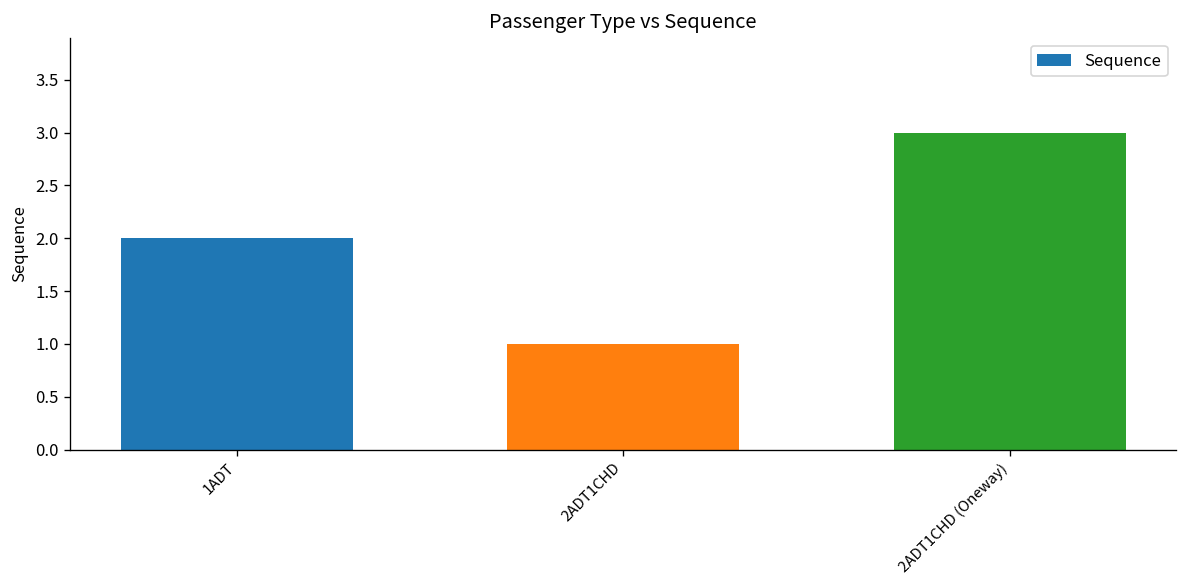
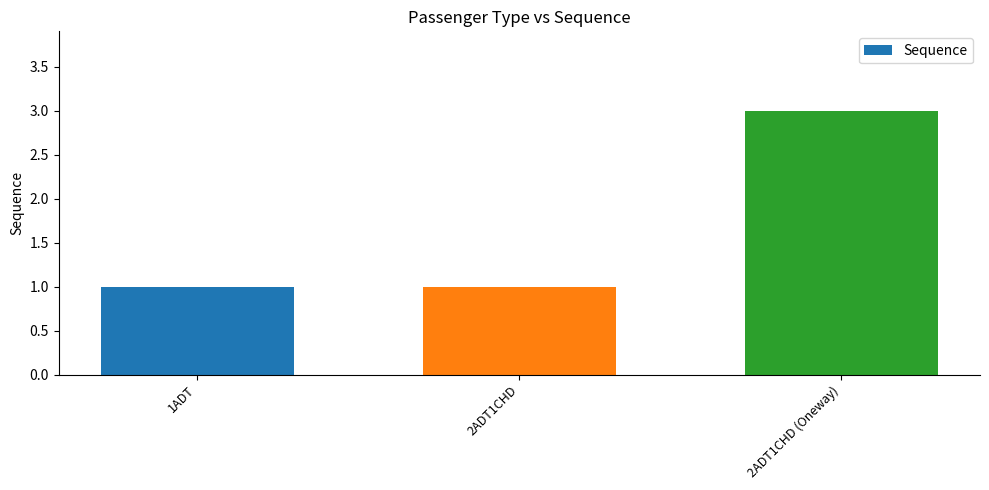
1ADT: 2 -> 1
